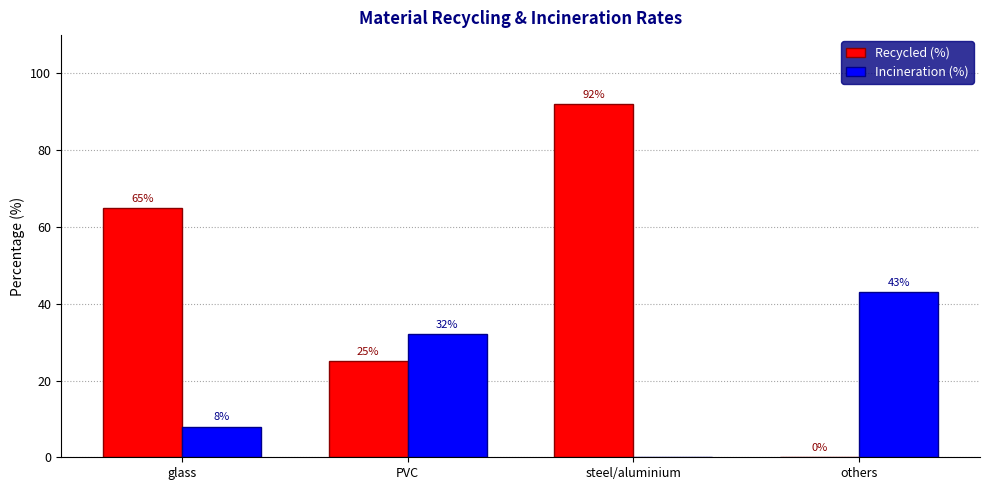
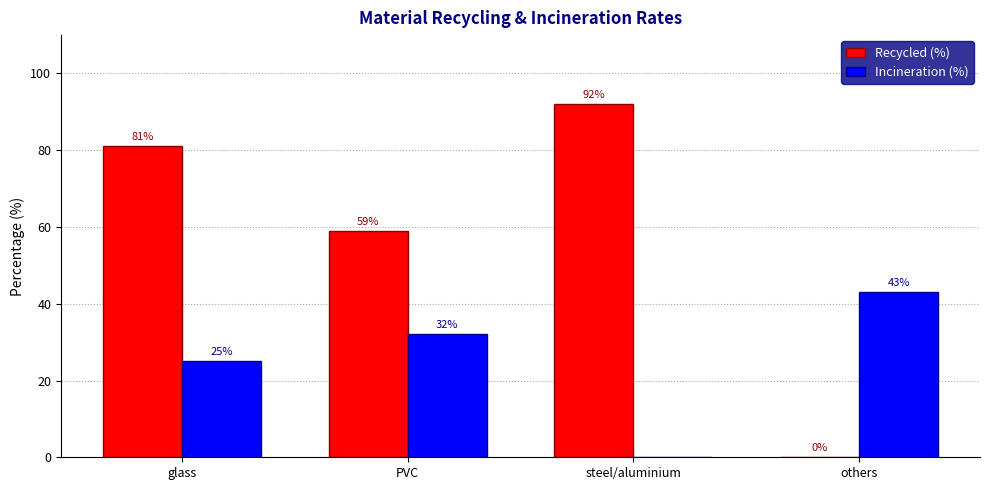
Recycled (%), glass: 65% -> 81%
Incineration (%), glass: 8% -> 25%
Recycled (%), PVC: 25% -> 59%
